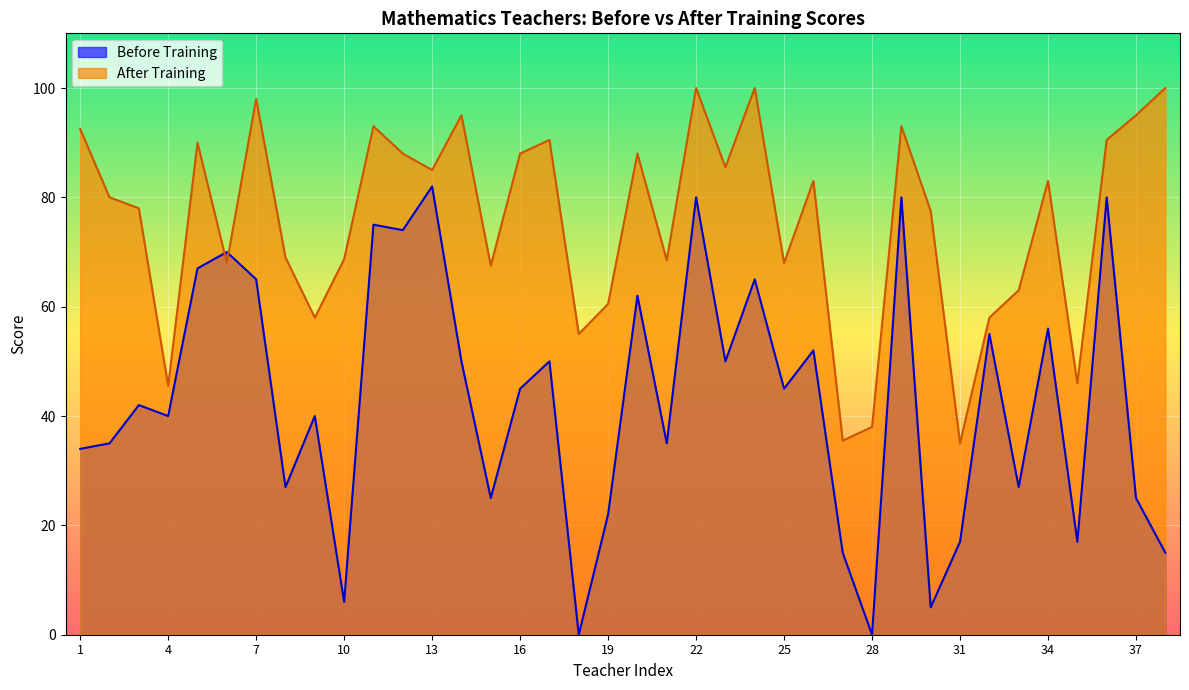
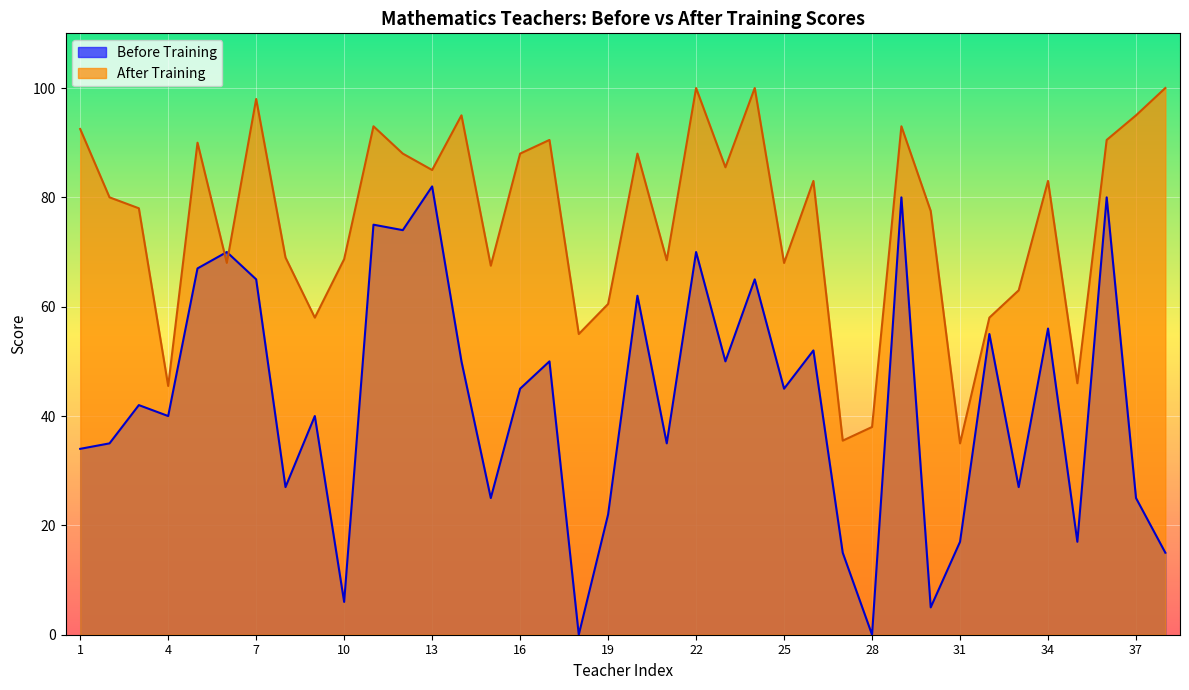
Before Training, 22: 80 -> 70
